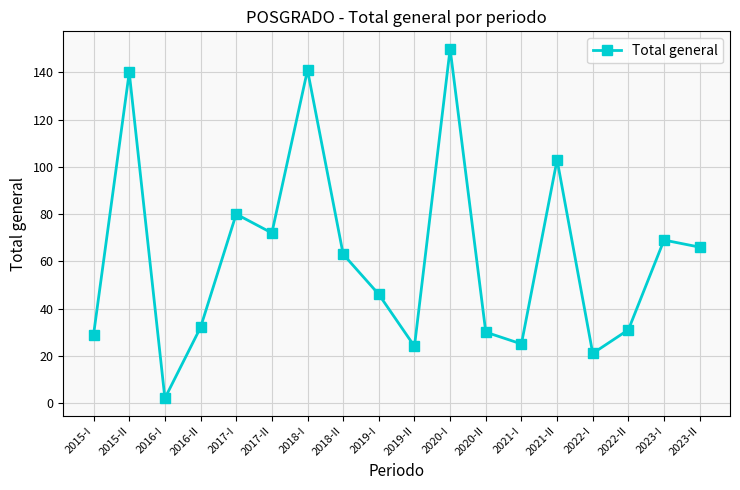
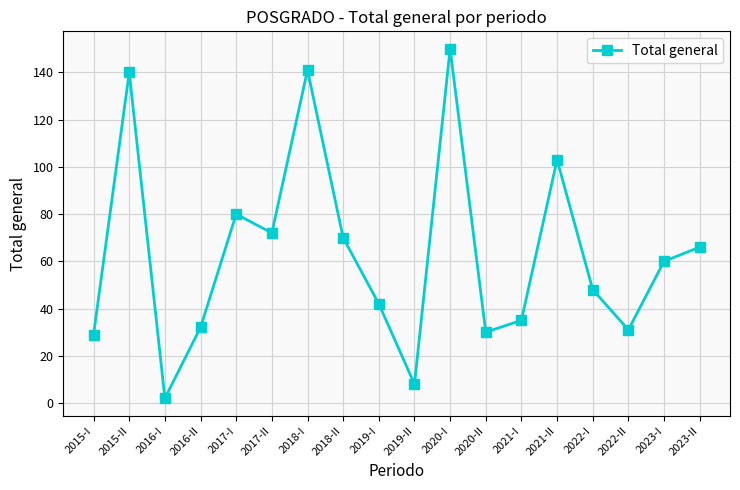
2018-II: 63 -> 70
2019-I: 46 -> 42
2019-II: 24 -> 8
2021-I: 25 -> 35
2022-I: 21 -> 48
2023-I: 69 -> 60
